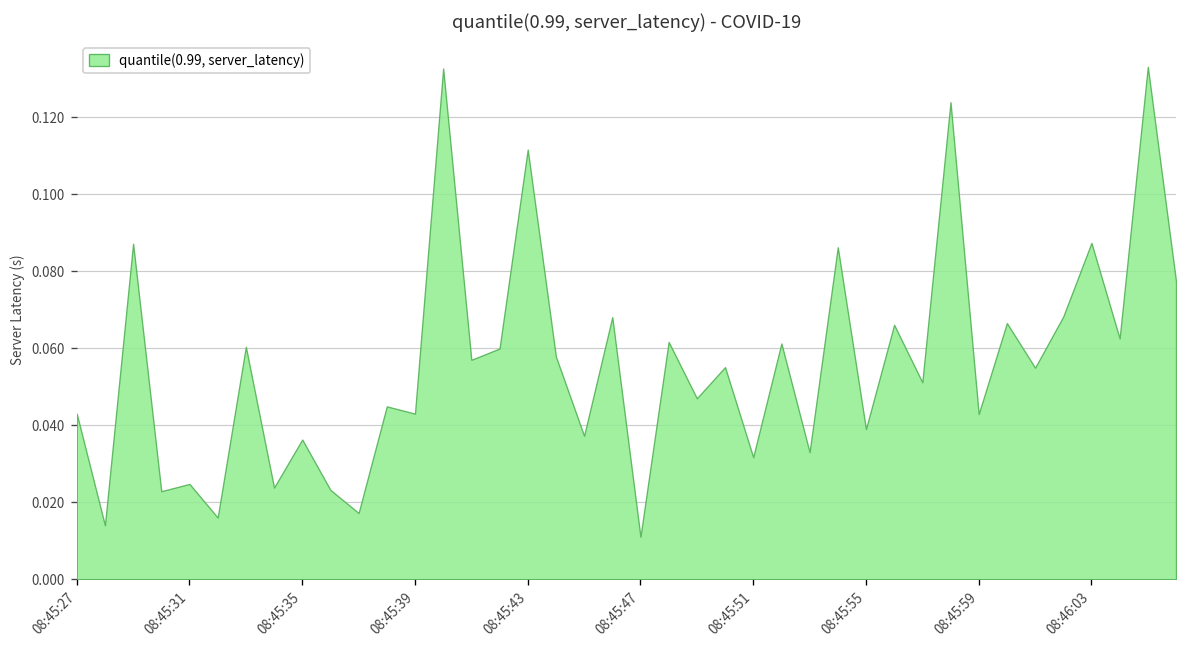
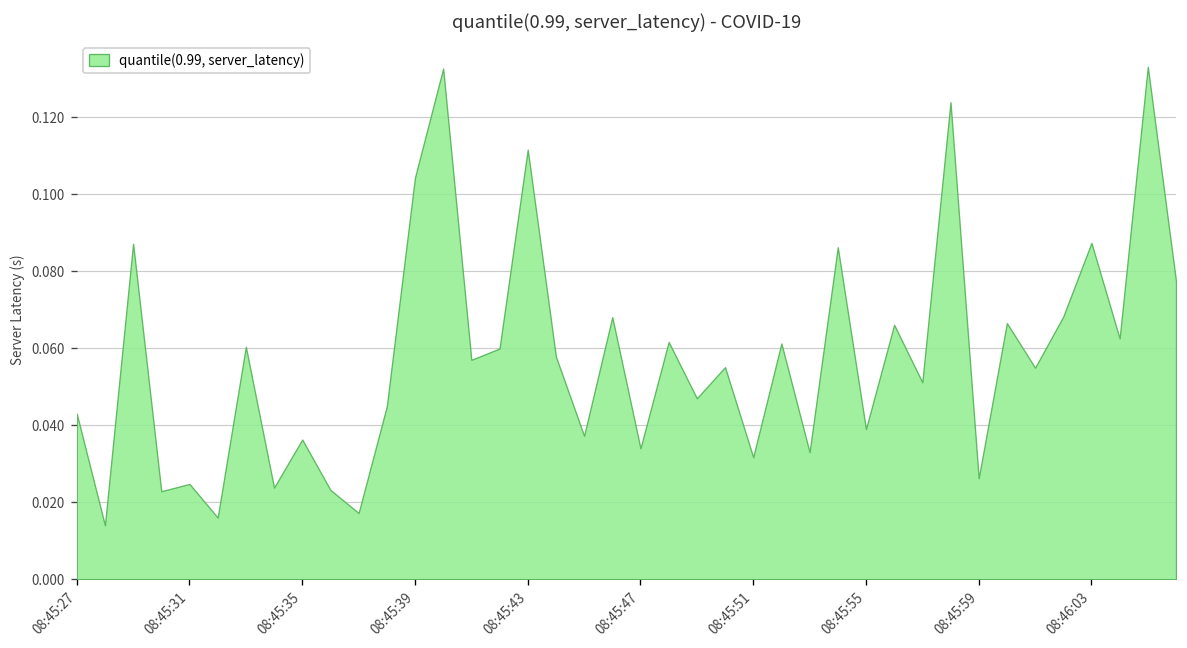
08:45:39: 0.043 -> 0.104
08:45:47: 0.011 -> 0.034
08:45:59: 0.043 -> 0.026
